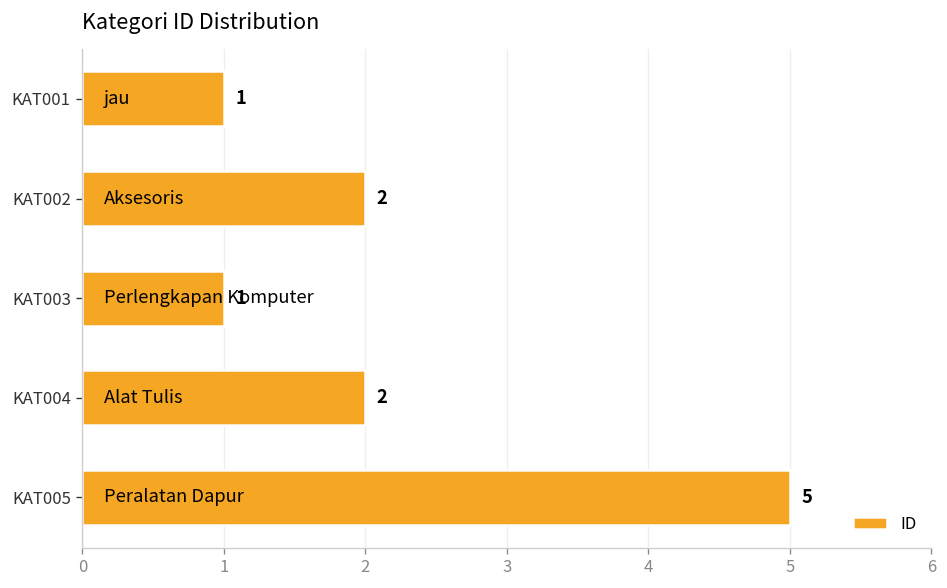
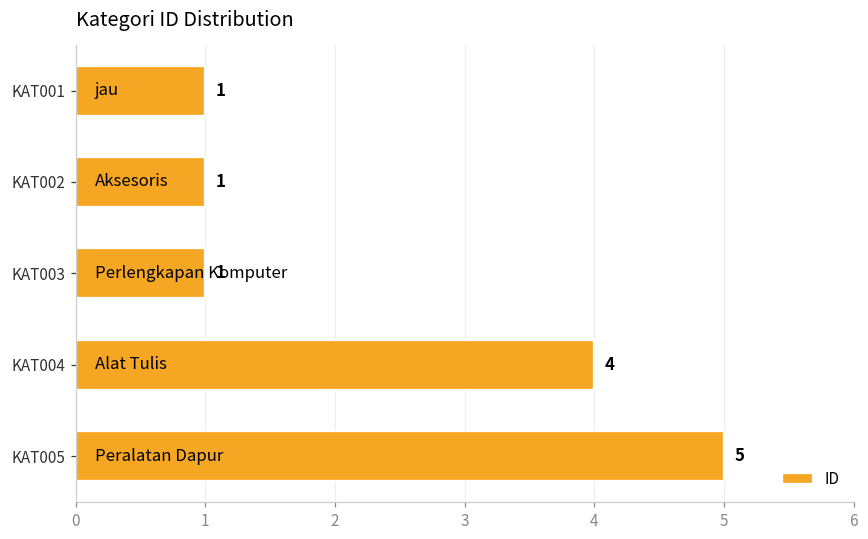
KAT002: 2 -> 1
KAT004: 2 -> 4
